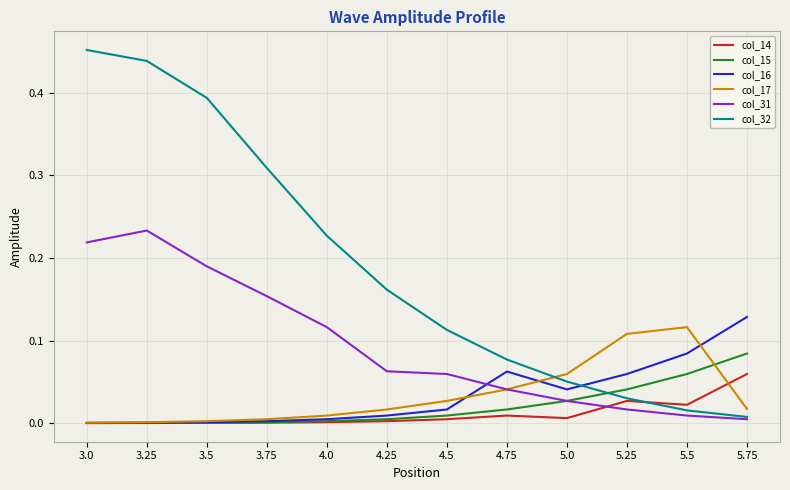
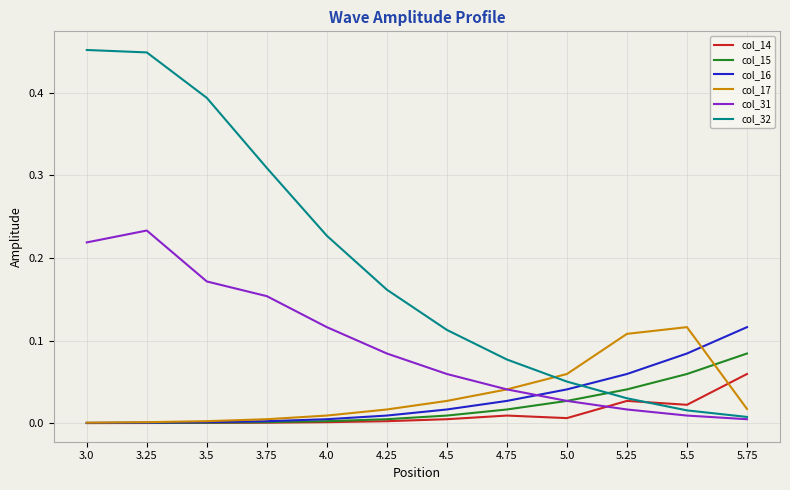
col_32, 3.25: 0.44 -> 0.45
col_31, 3.5: 0.19 -> 0.17
col_31, 4.25: 0.06 -> 0.08
col_16, 4.75: 0.06 -> 0.03
col_16, 5.75: 0.13 -> 0.12
